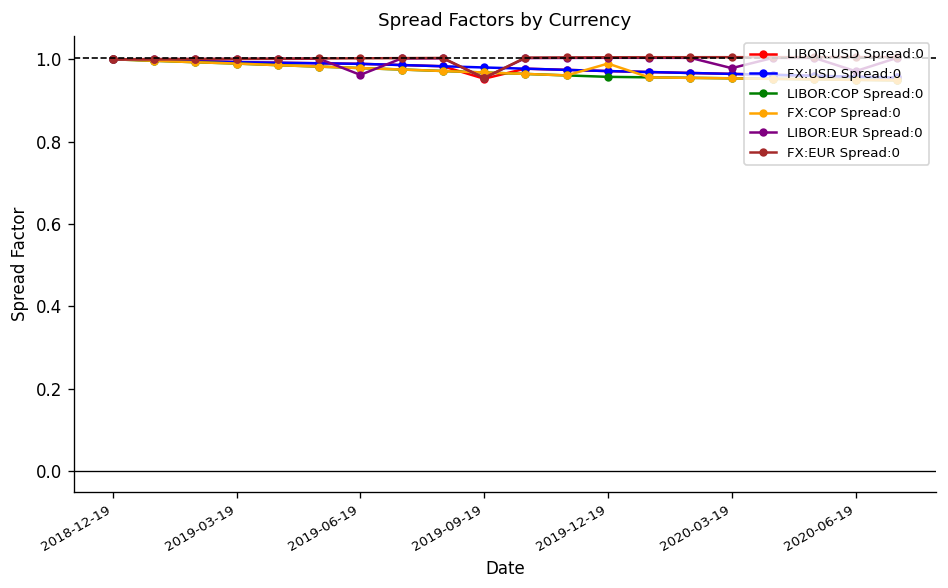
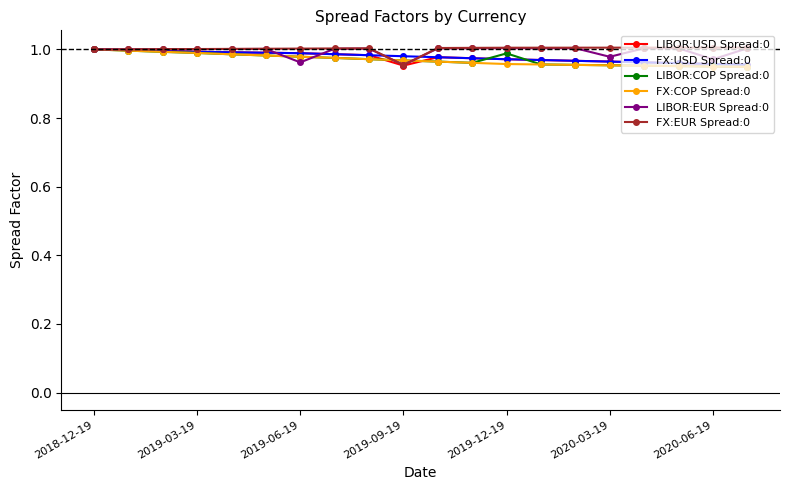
LIBOR:COP Spread:0, 2019-12-19: 0.96 -> 0.99
FX:COP Spread:0, 2019-12-19: 0.99 -> 0.96
